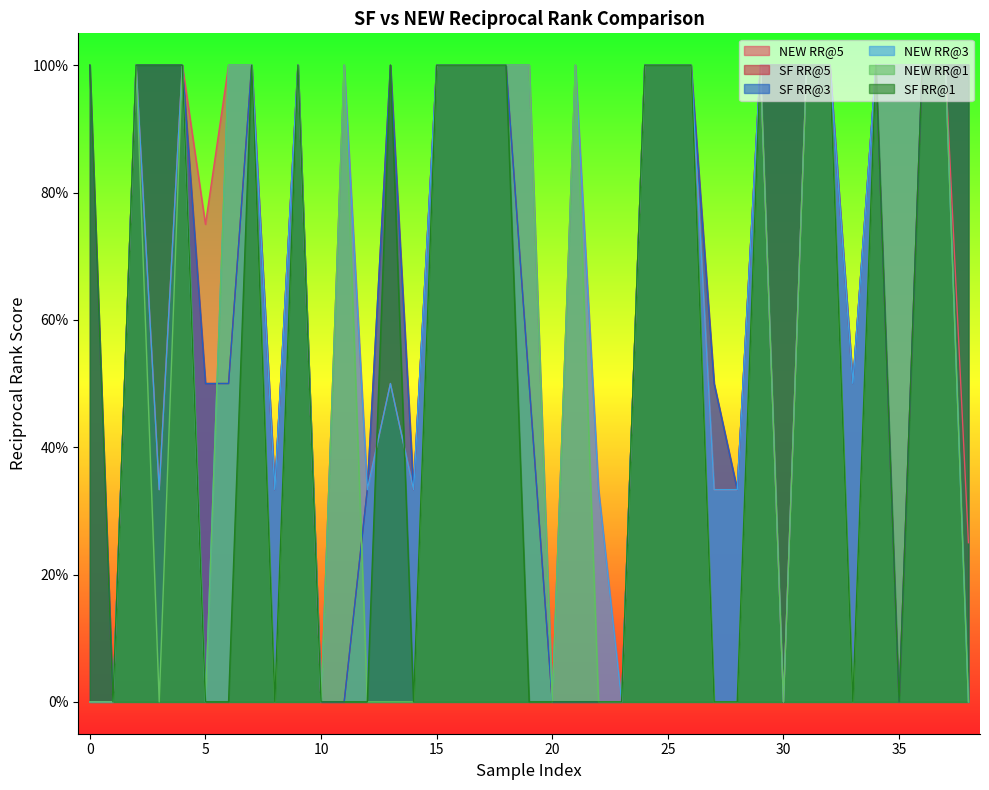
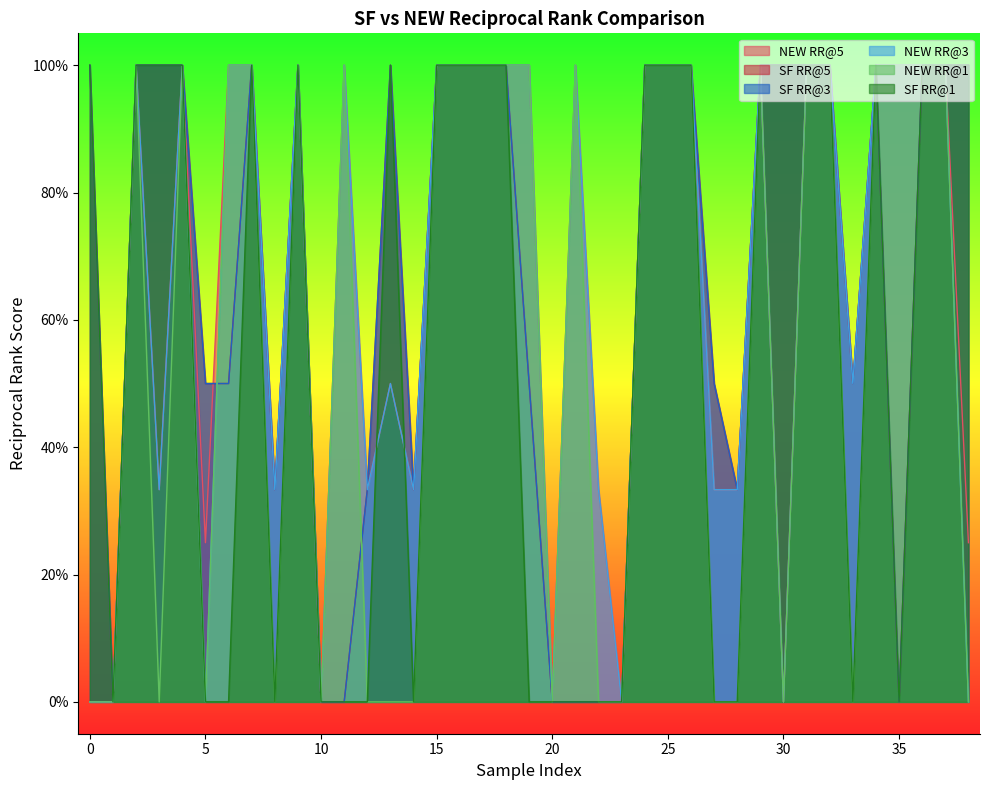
NEW RR@5, 5: 75% -> 25%
